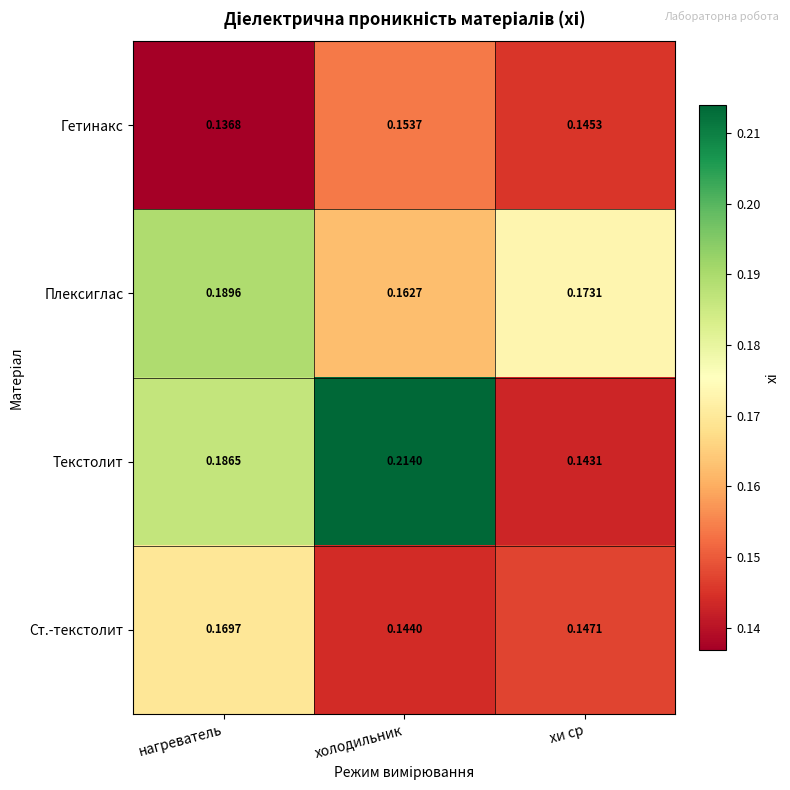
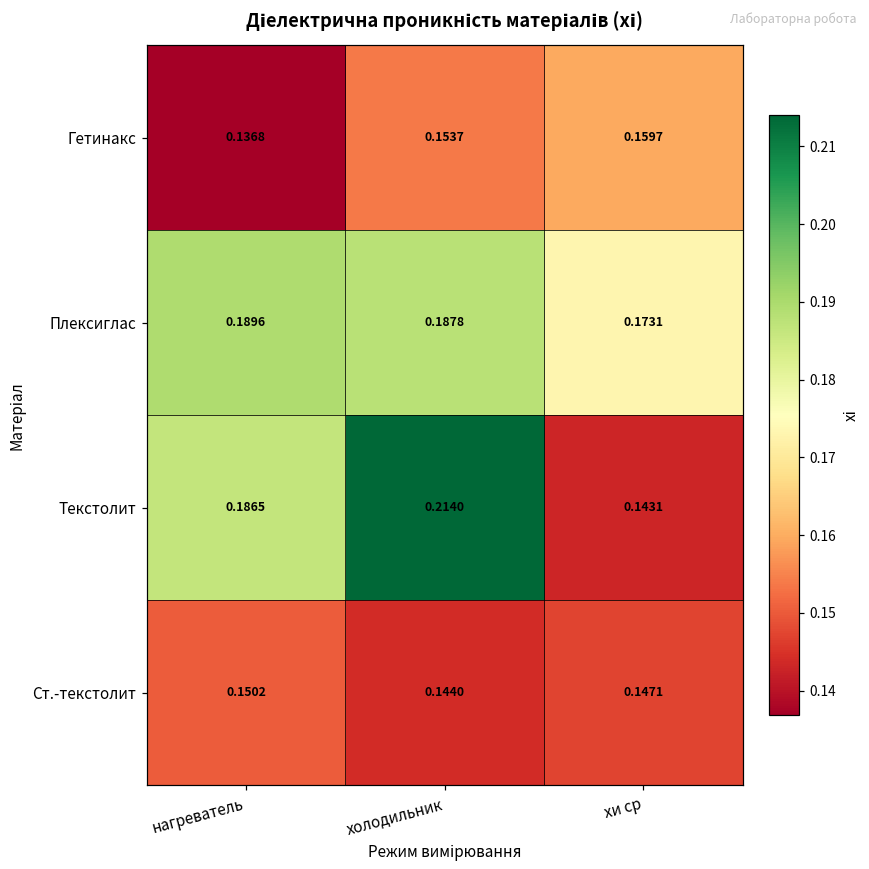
Гетинакс, хи ср: 0.1453 -> 0.1597
Плексиглас, холодильник: 0.1627 -> 0.1878
Ст.-текстолит, нагреватель: 0.1697 -> 0.1502
